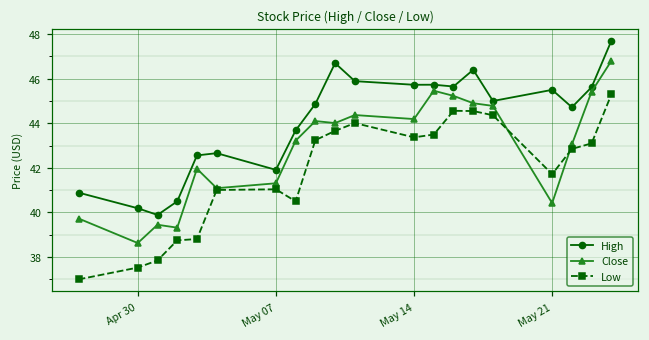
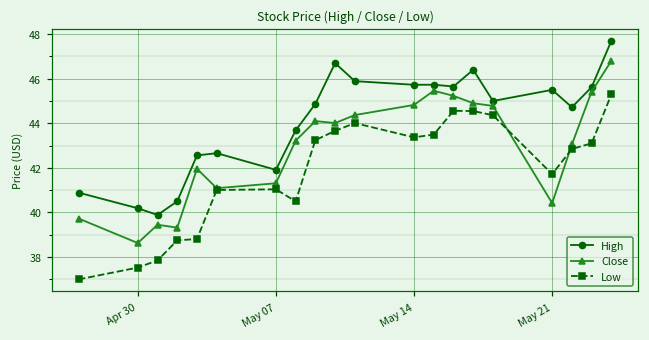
Close, May 14: 44.2 -> 44.8
